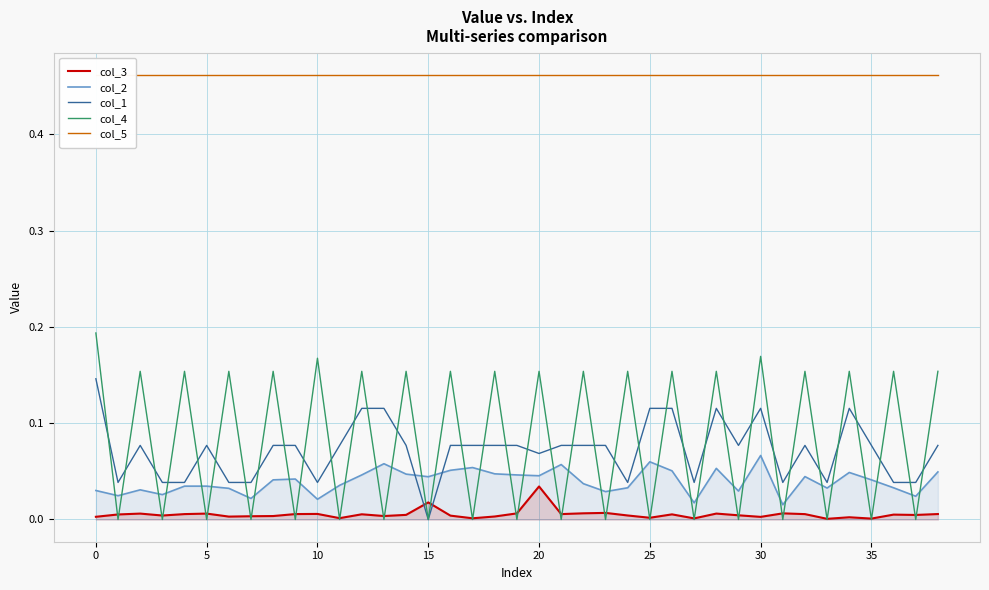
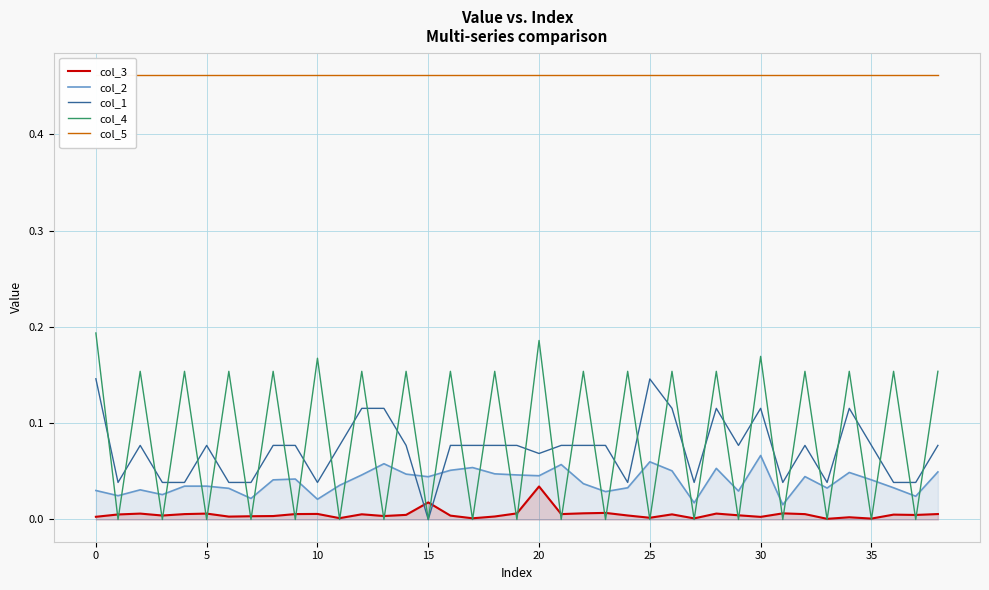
col_4, 20: 0.15 -> 0.19
col_1, 25: 0.12 -> 0.15
